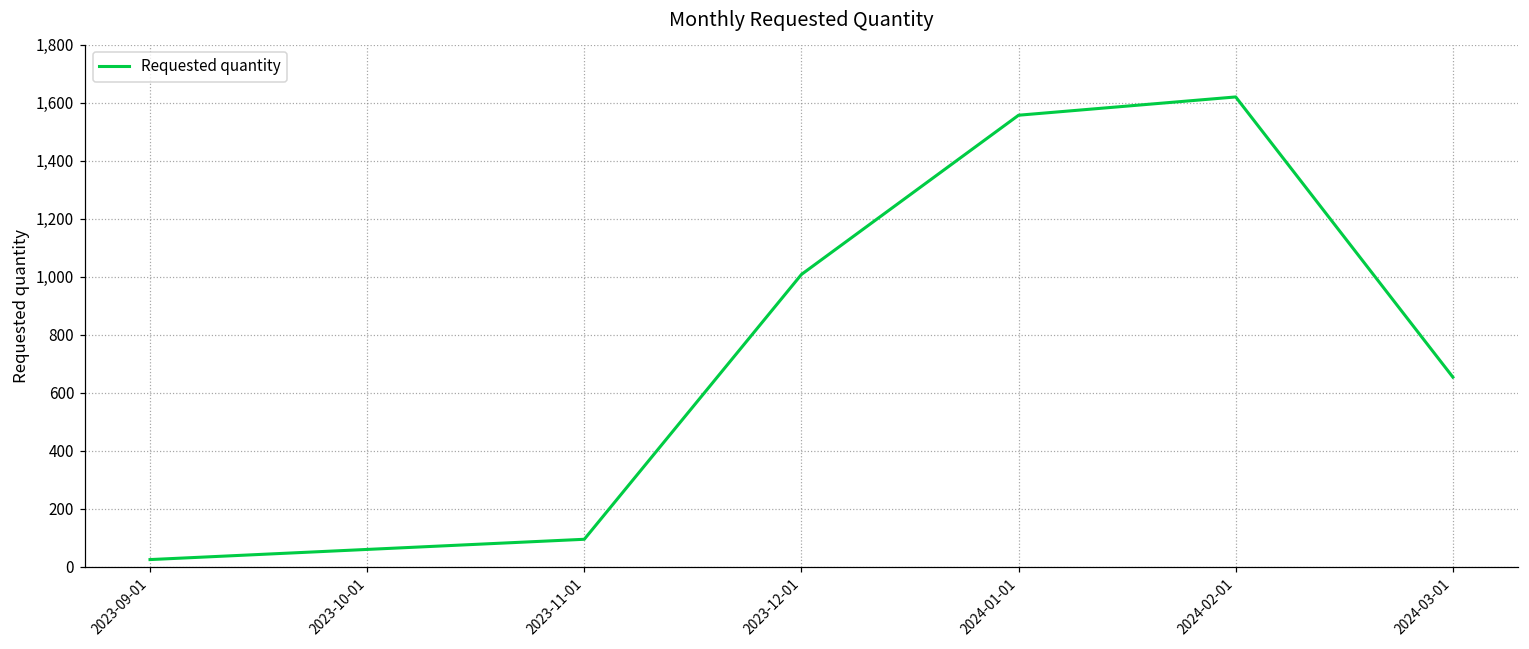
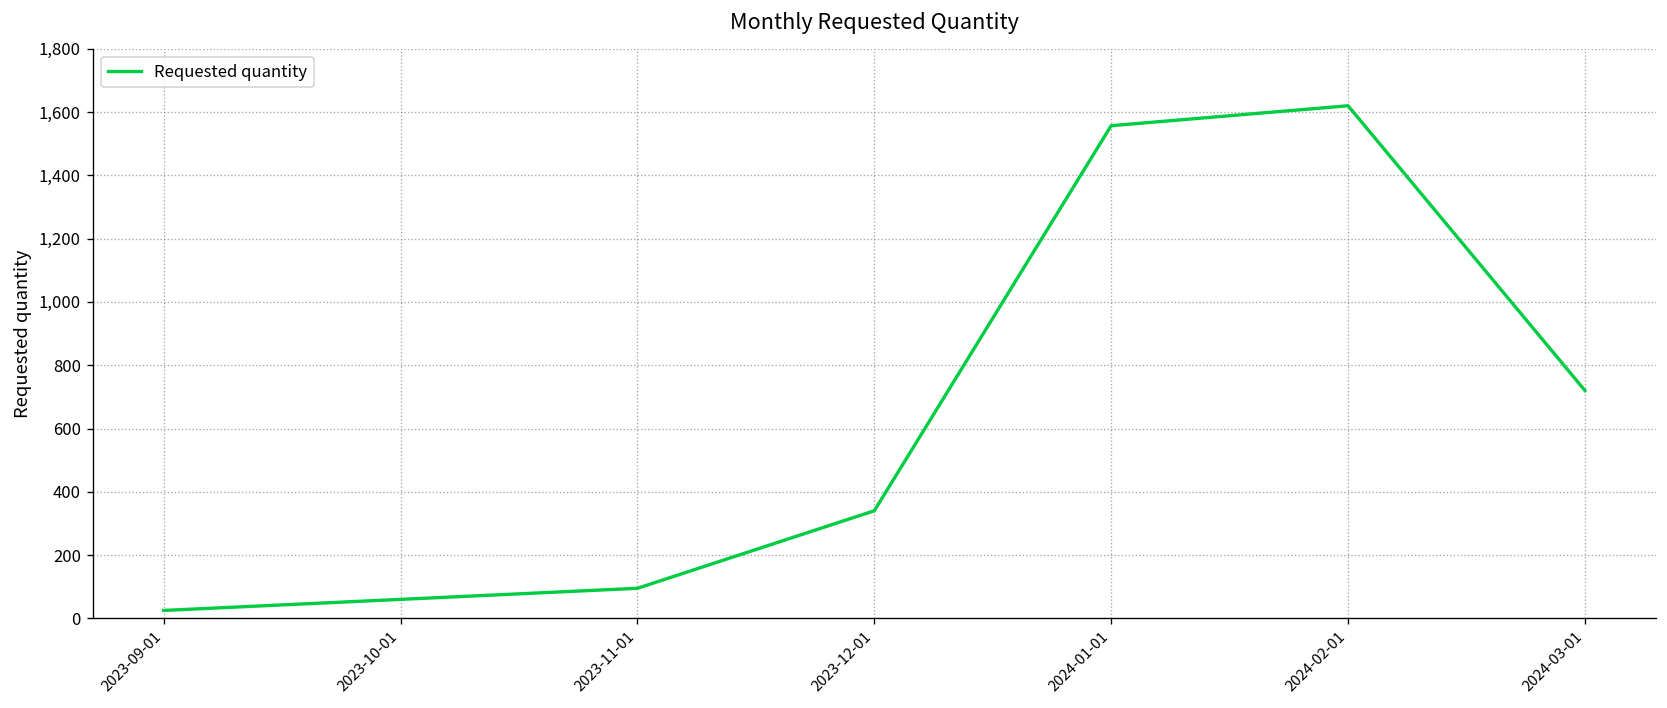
2023-12-01: 1,010 -> 340
2024-03-01: 650 -> 720
